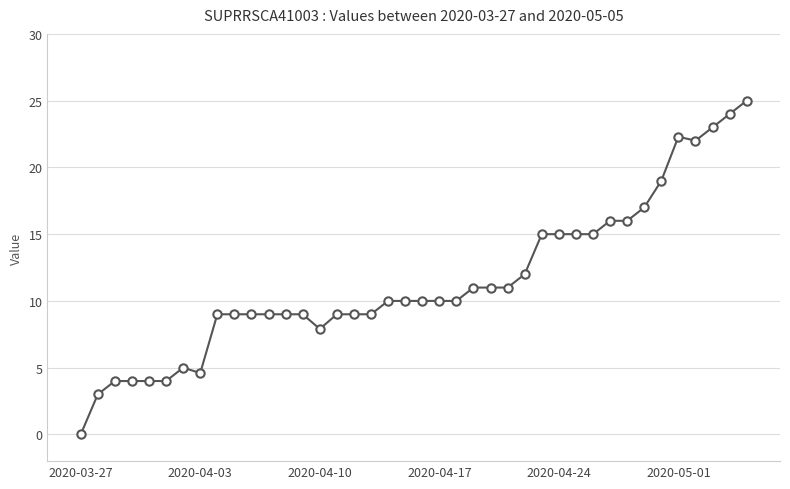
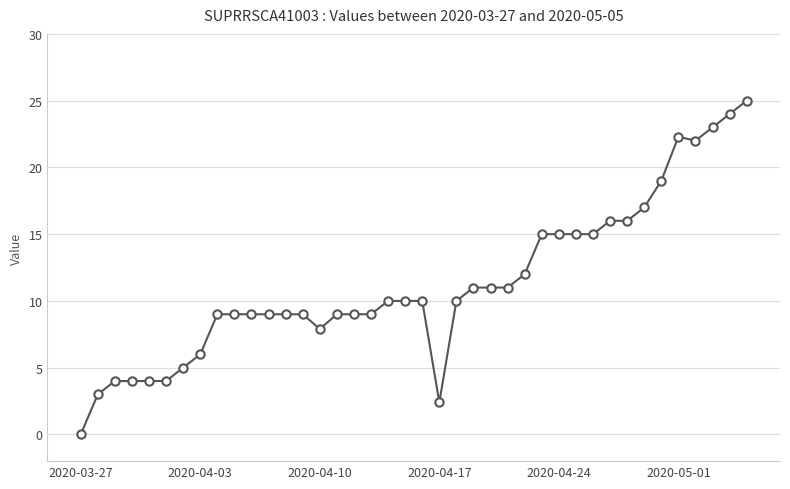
2020-04-03: 4.6 -> 6.0
2020-04-17: 10.0 -> 2.4
